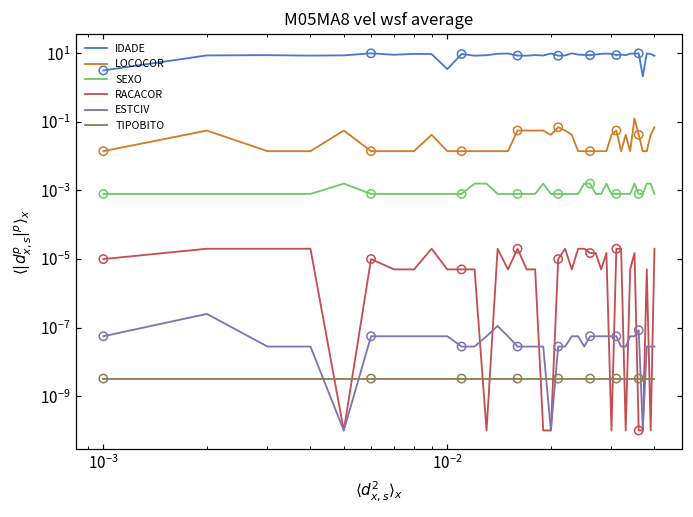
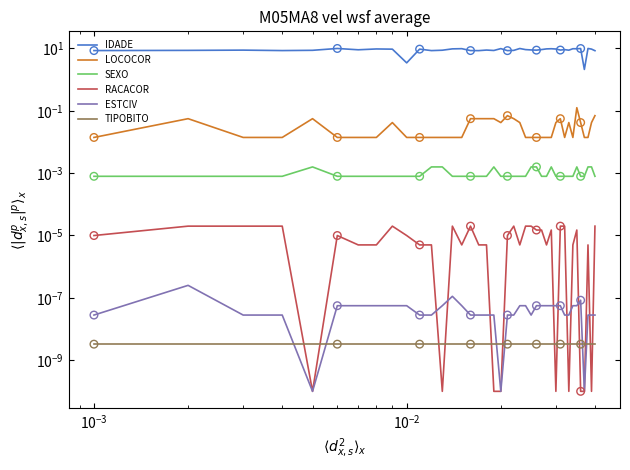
IDADE, 10^-3: 3 -> 9
ESTCIV, 10^-3: 0.00000006 -> 0.00000003
RACACOR, 10^-2: 0.000005 -> 0.000010
